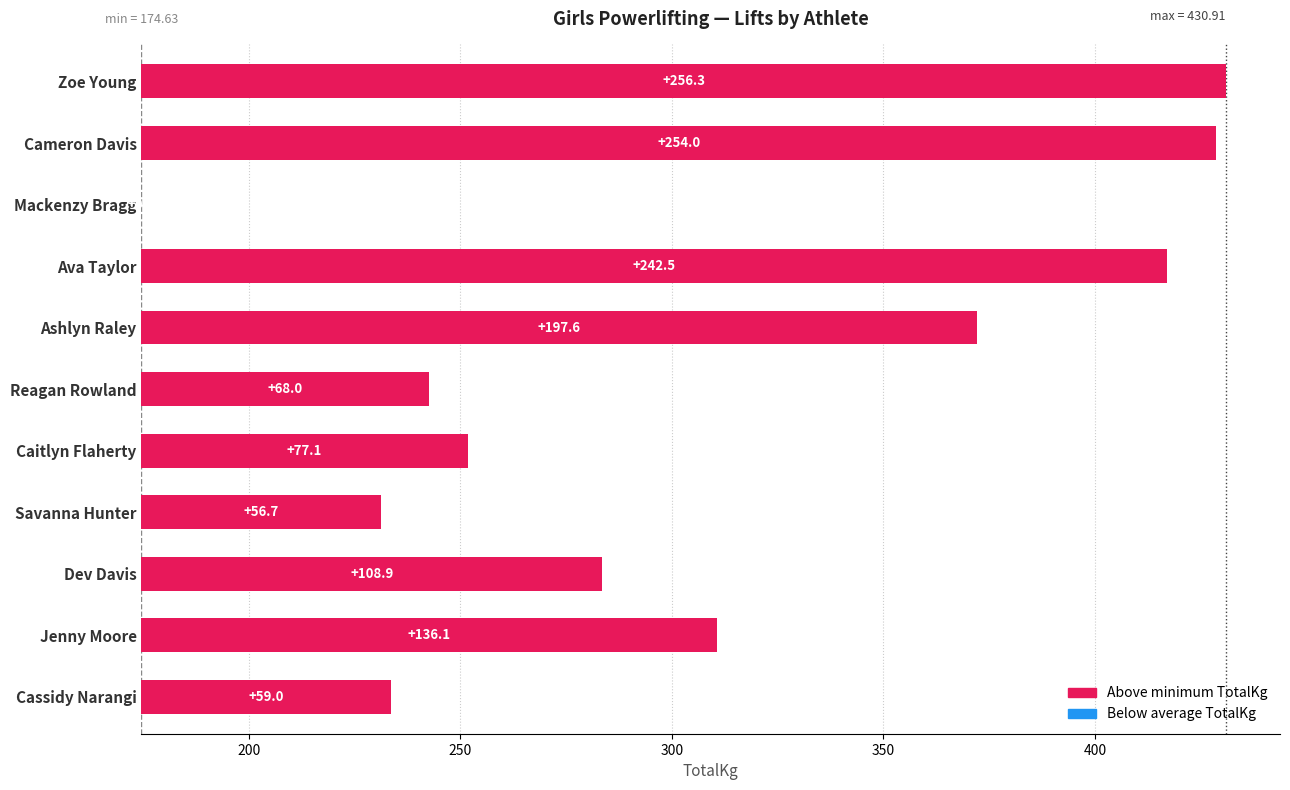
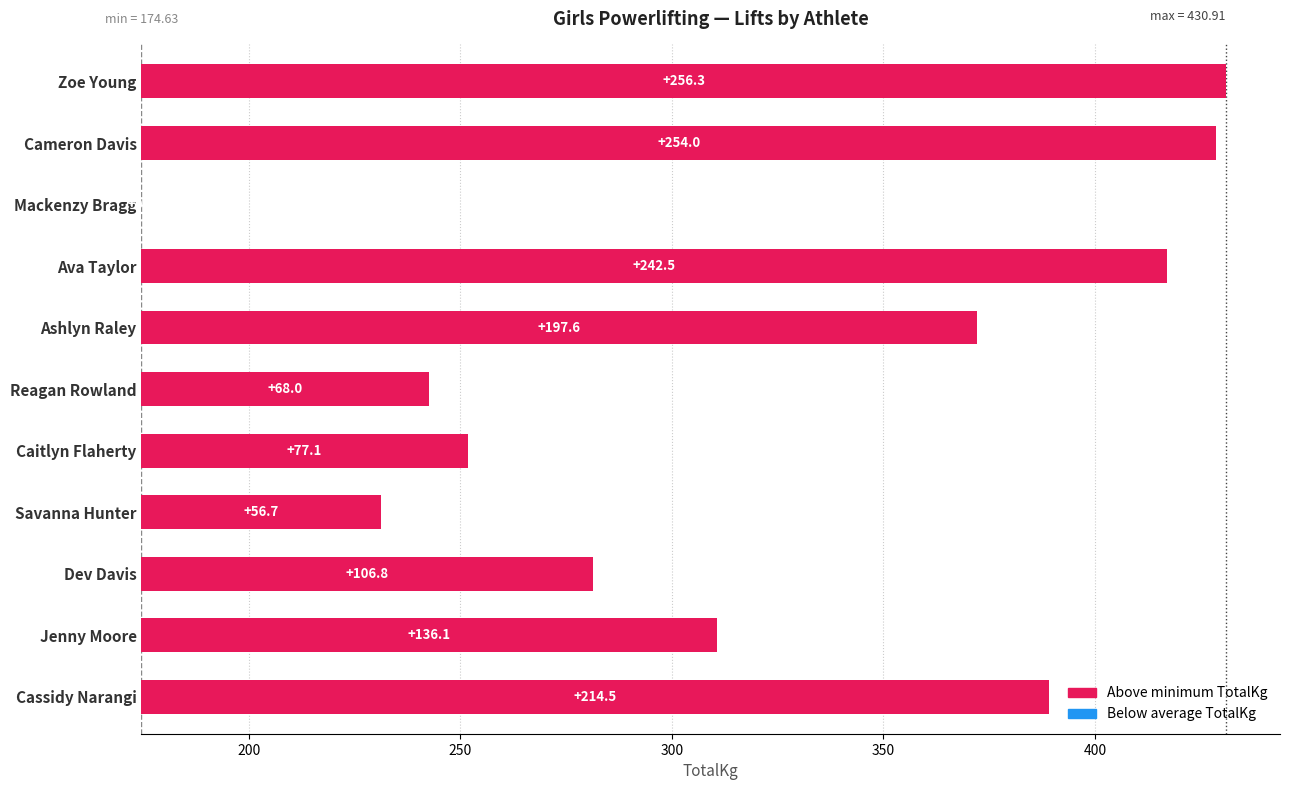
Dev Davis: +108.9 -> +106.8
Cassidy Narangi: +59.0 -> +214.5
